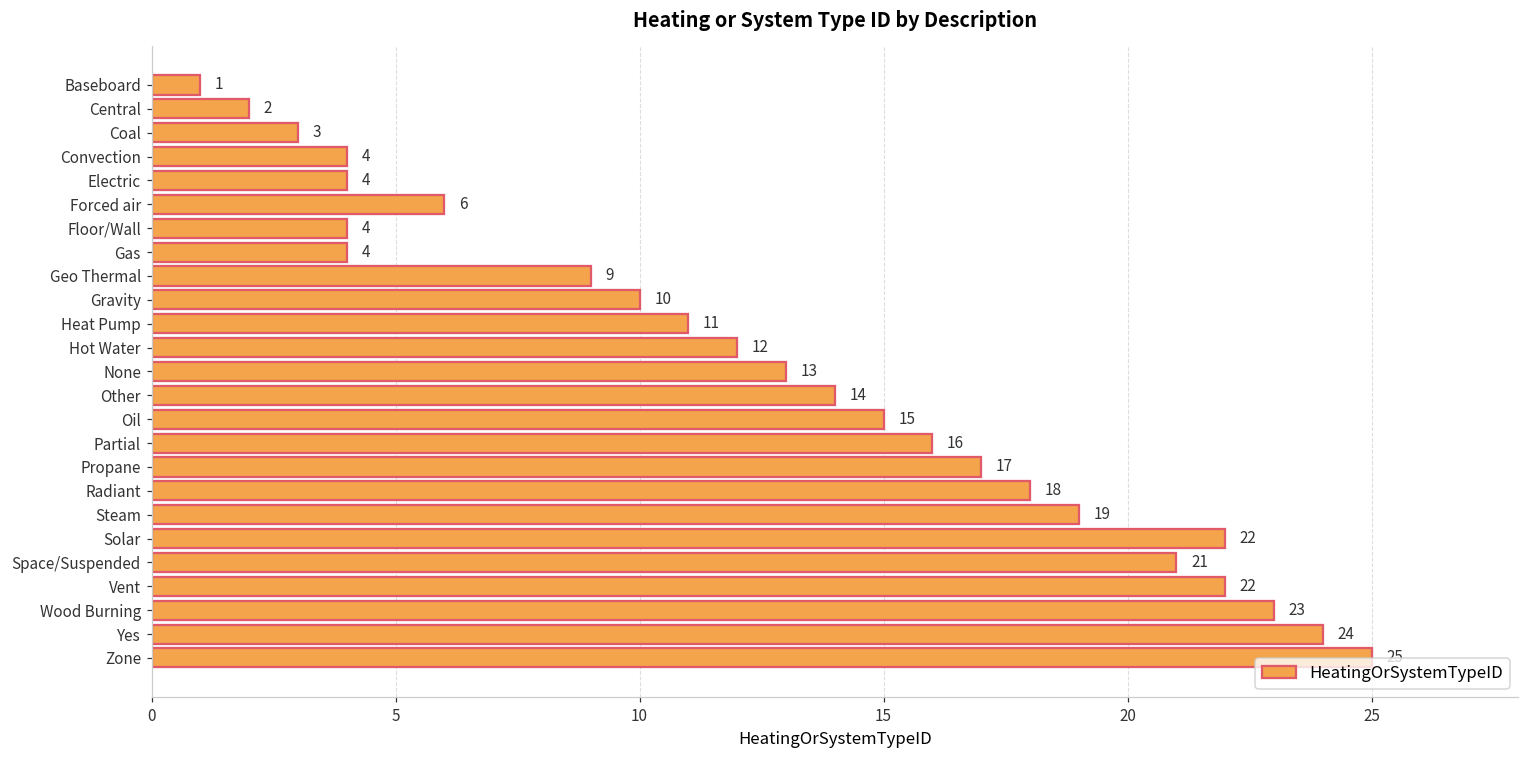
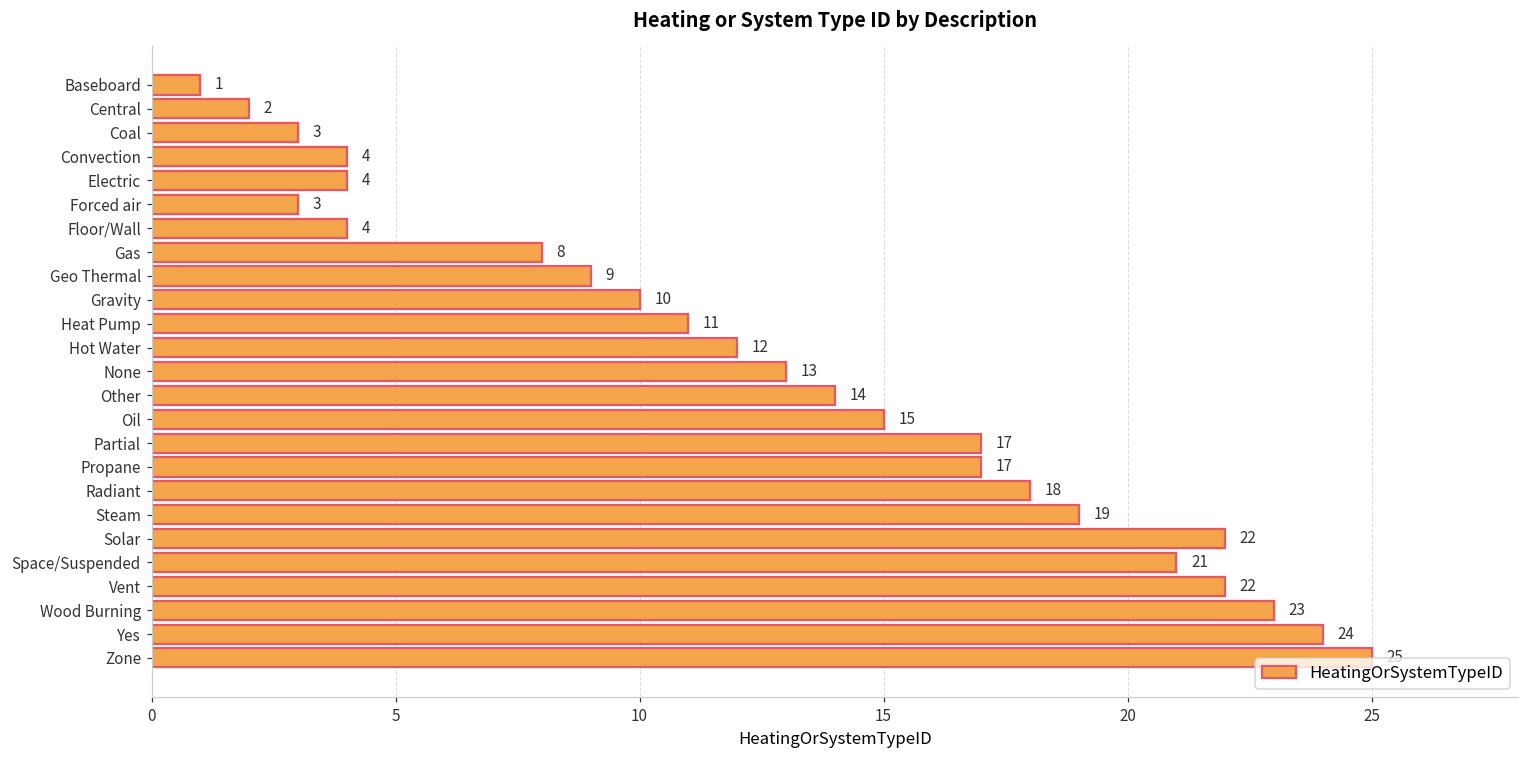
Forced air: 6 -> 3
Gas: 4 -> 8
Partial: 16 -> 17
